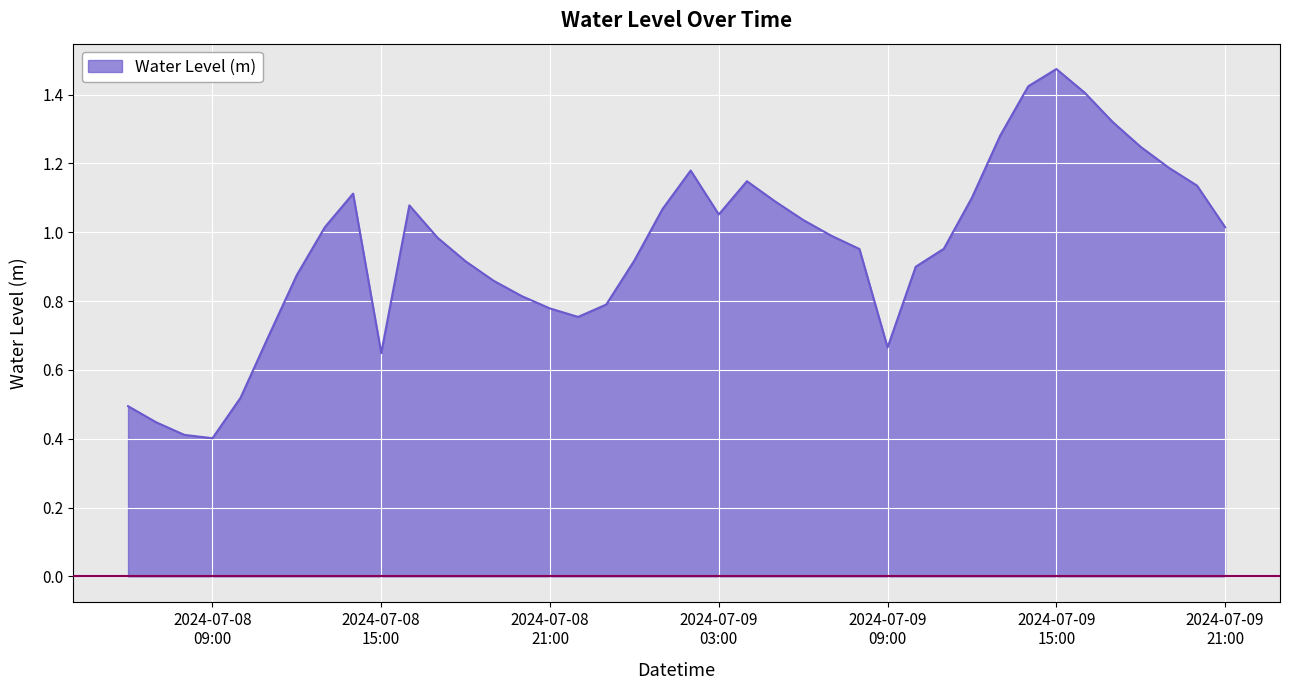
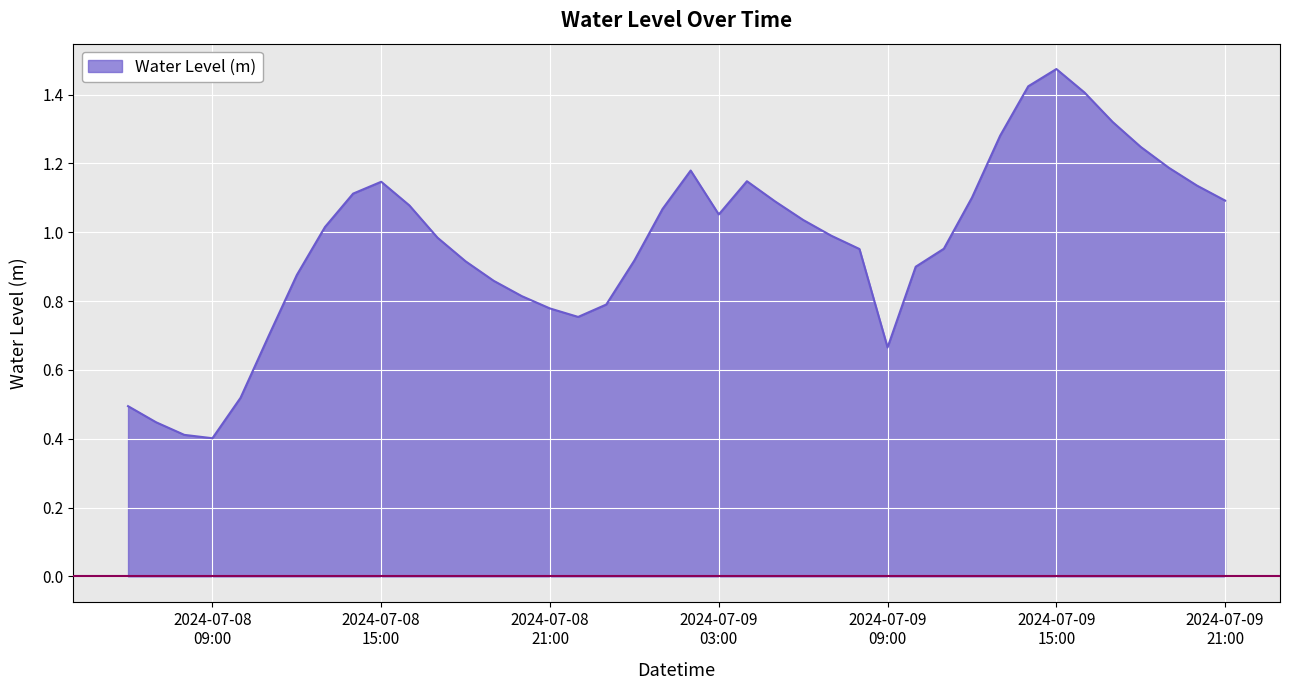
2024-07-08 15:00: 0.65 -> 1.15
2024-07-09 21:00: 1.01 -> 1.09
